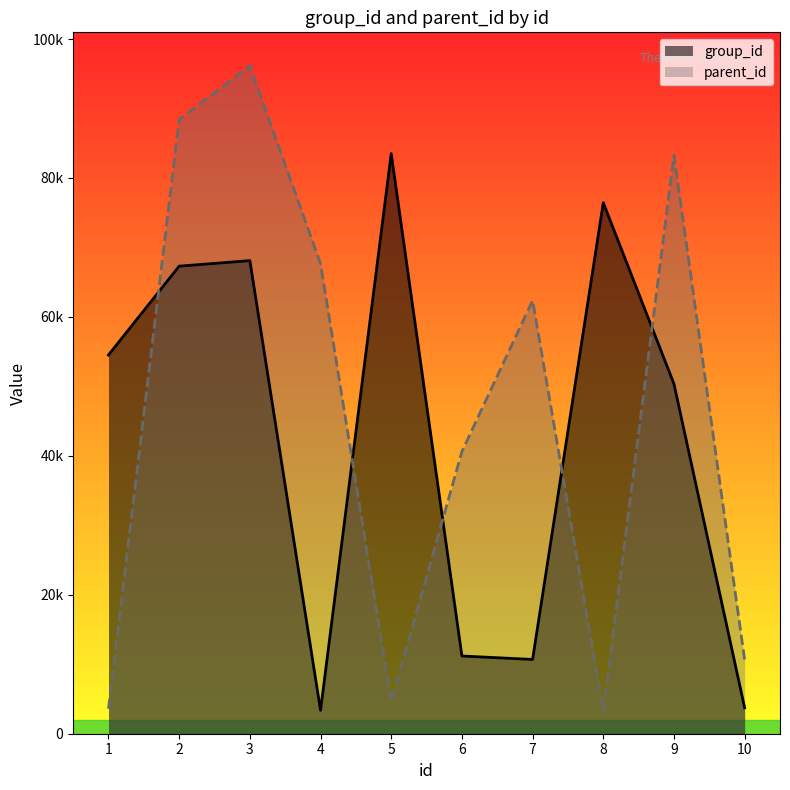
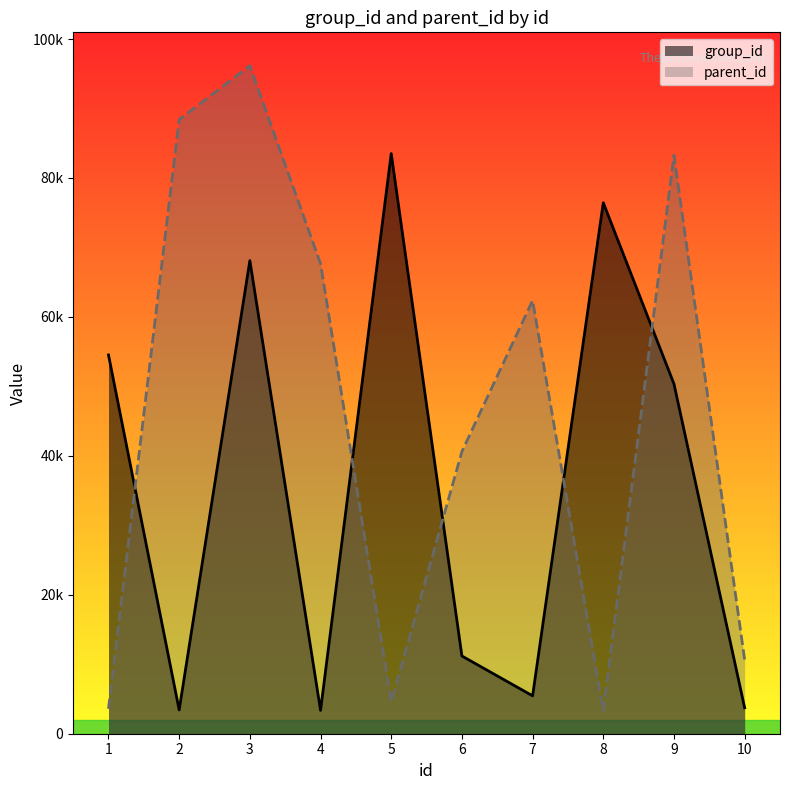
group_id, 2: 67000 -> 3000
group_id, 7: 11000 -> 5000
